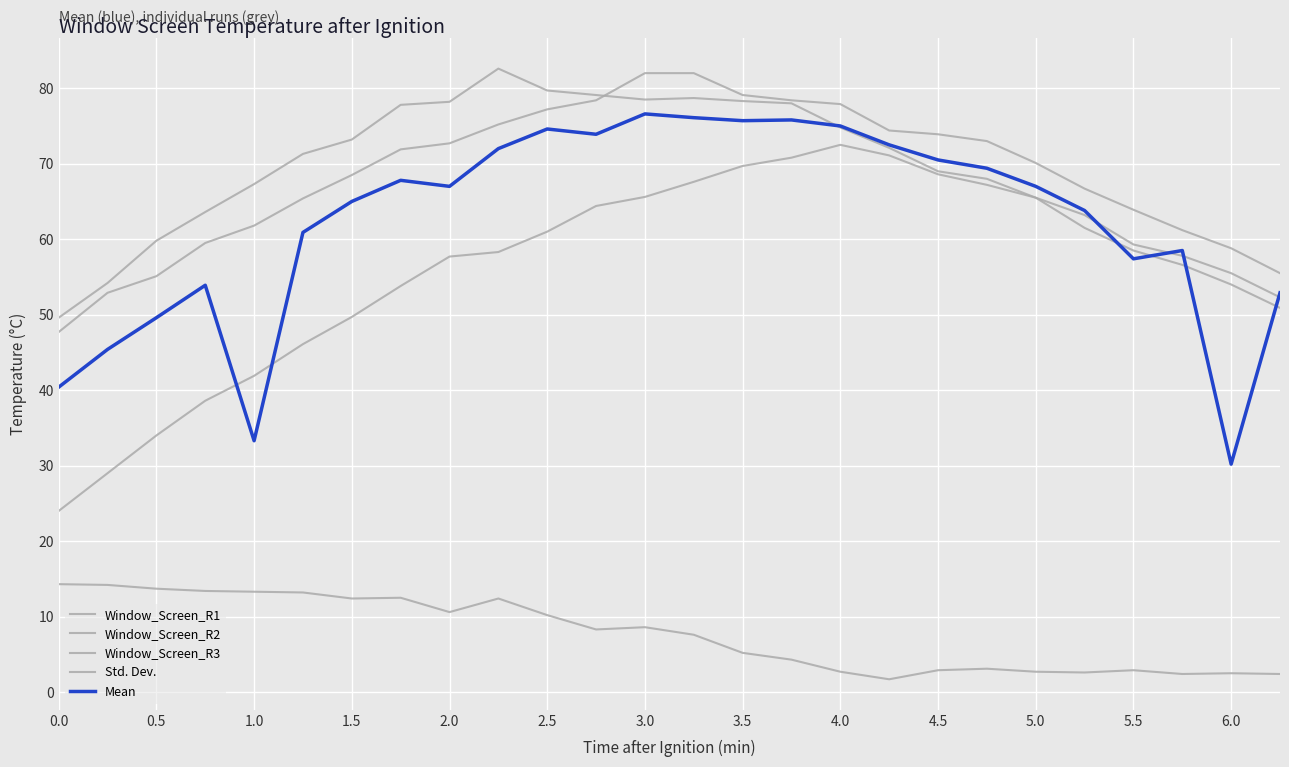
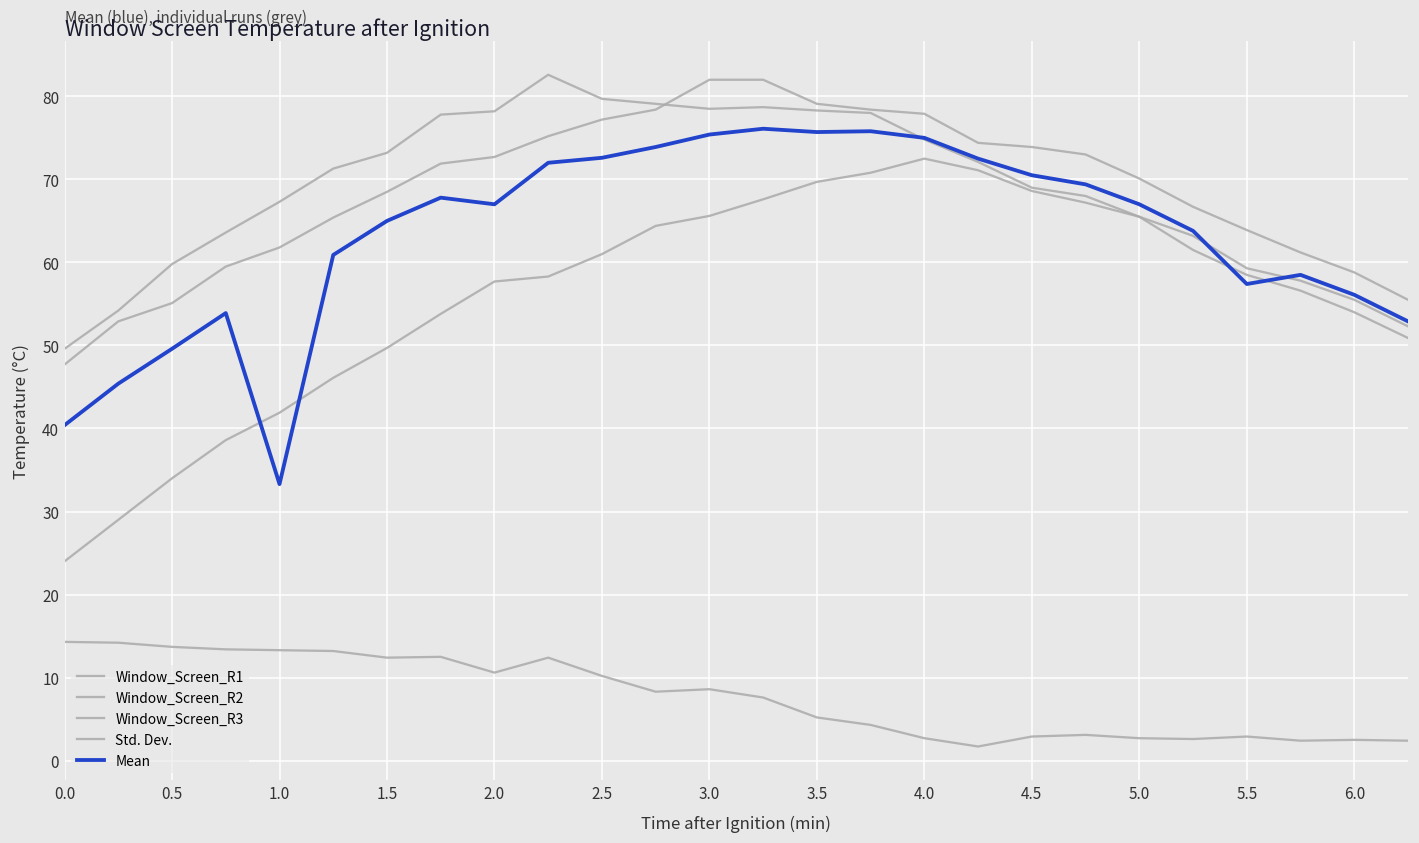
Mean, 2.5: 75 -> 73
Mean, 3.0: 77 -> 75
Mean, 6.0: 30 -> 56
